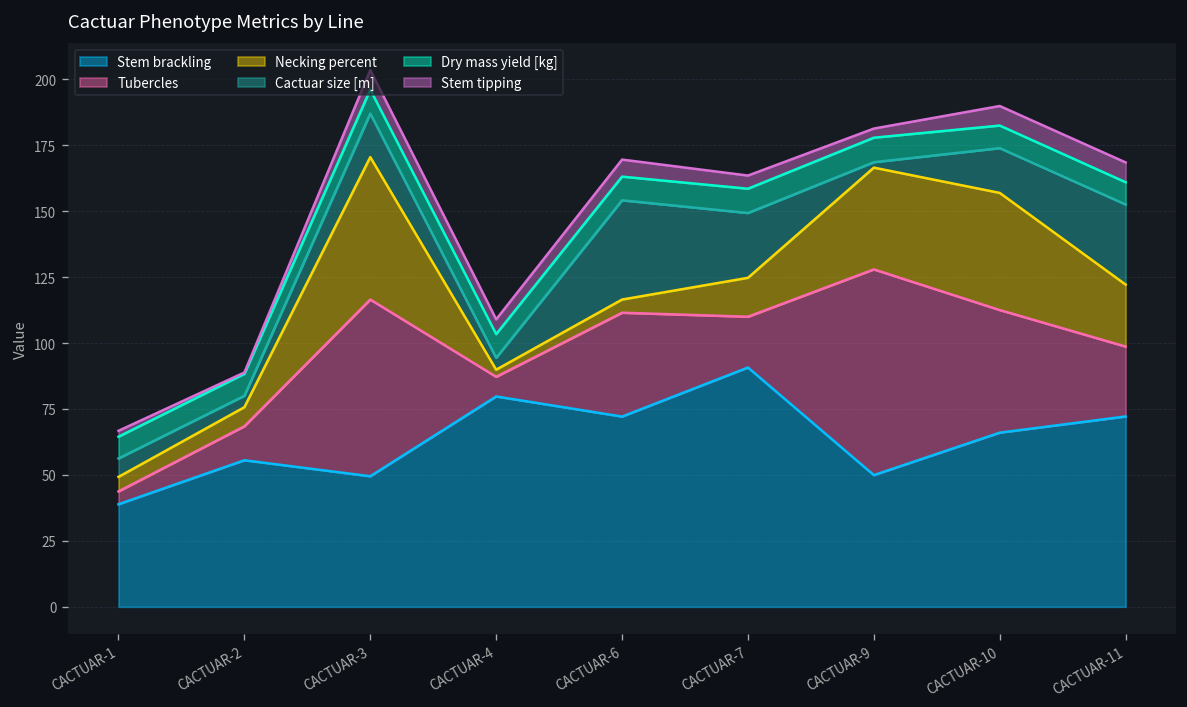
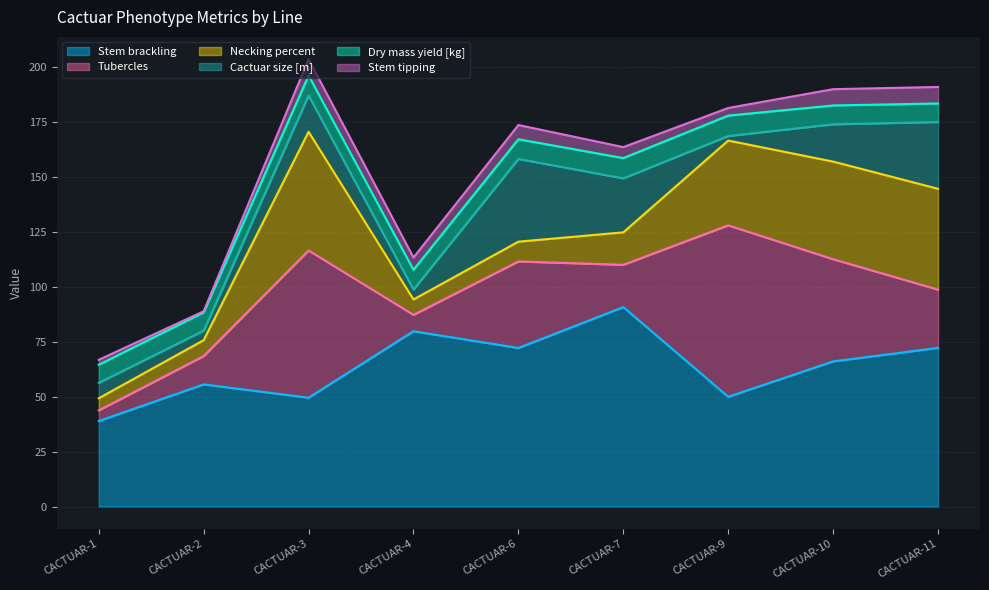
Necking percent, CACTUAR-4: 3 -> 7
Necking percent, CACTUAR-6: 5 -> 9
Necking percent, CACTUAR-11: 24 -> 46
